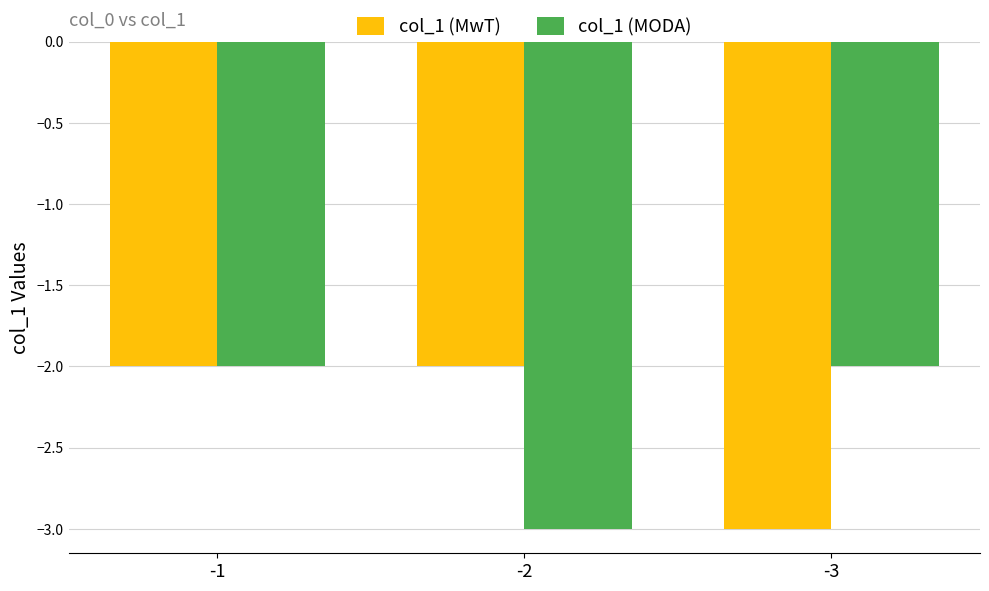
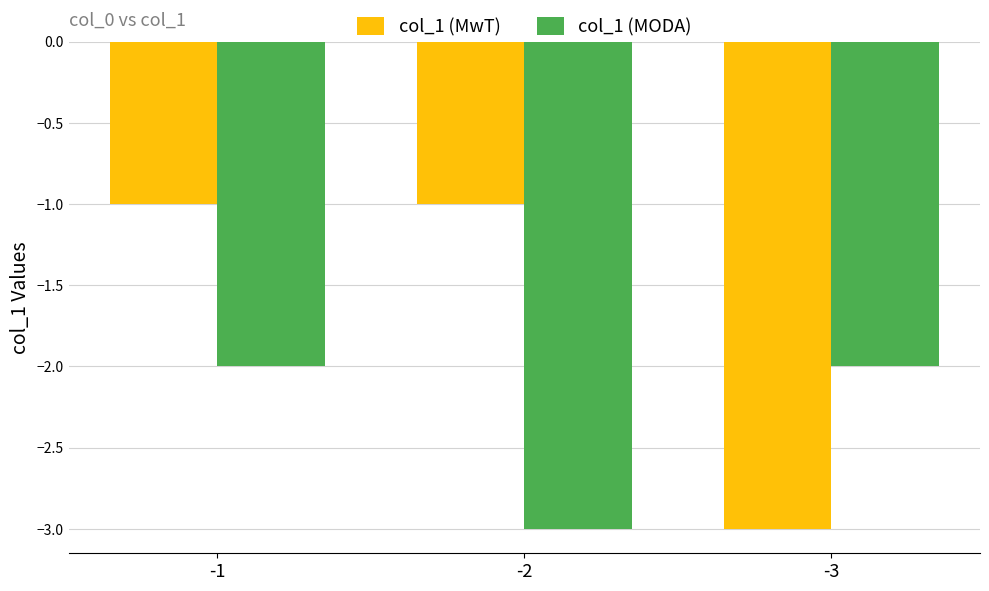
col_1 (MwT), -1: -2 -> -1
col_1 (MwT), -2: -2 -> -1
